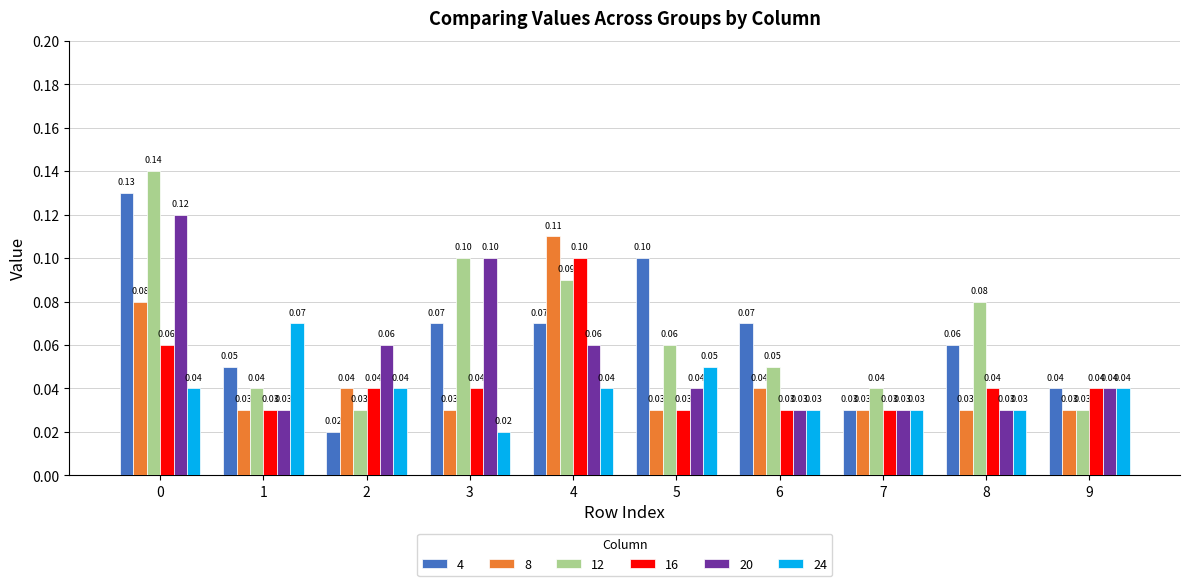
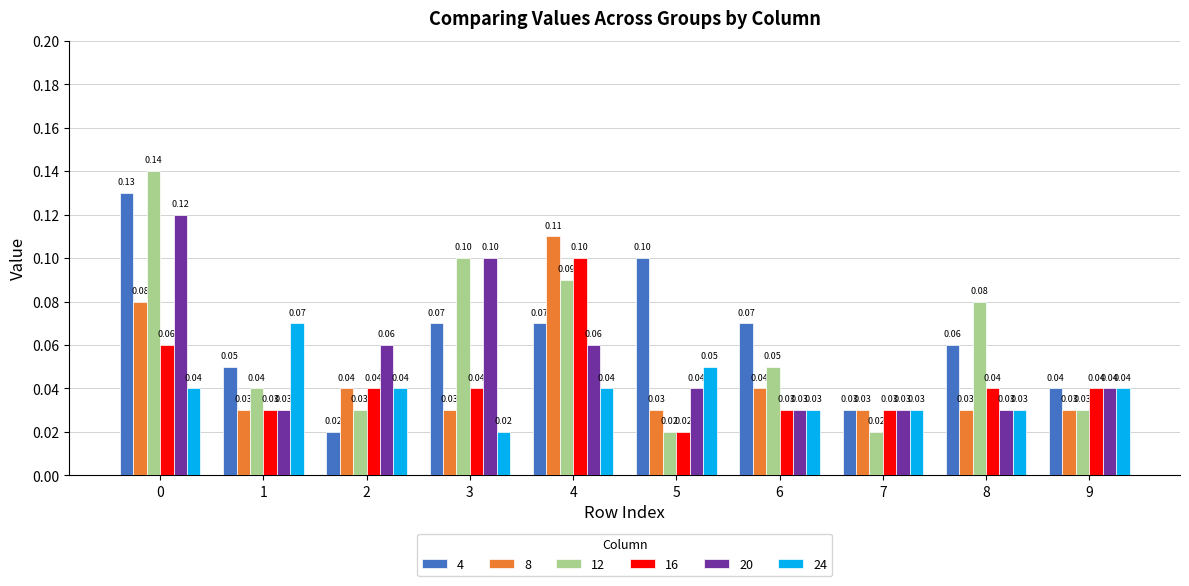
12, 5: 0.06 -> 0.02
16, 5: 0.03 -> 0.02
12, 7: 0.04 -> 0.02
